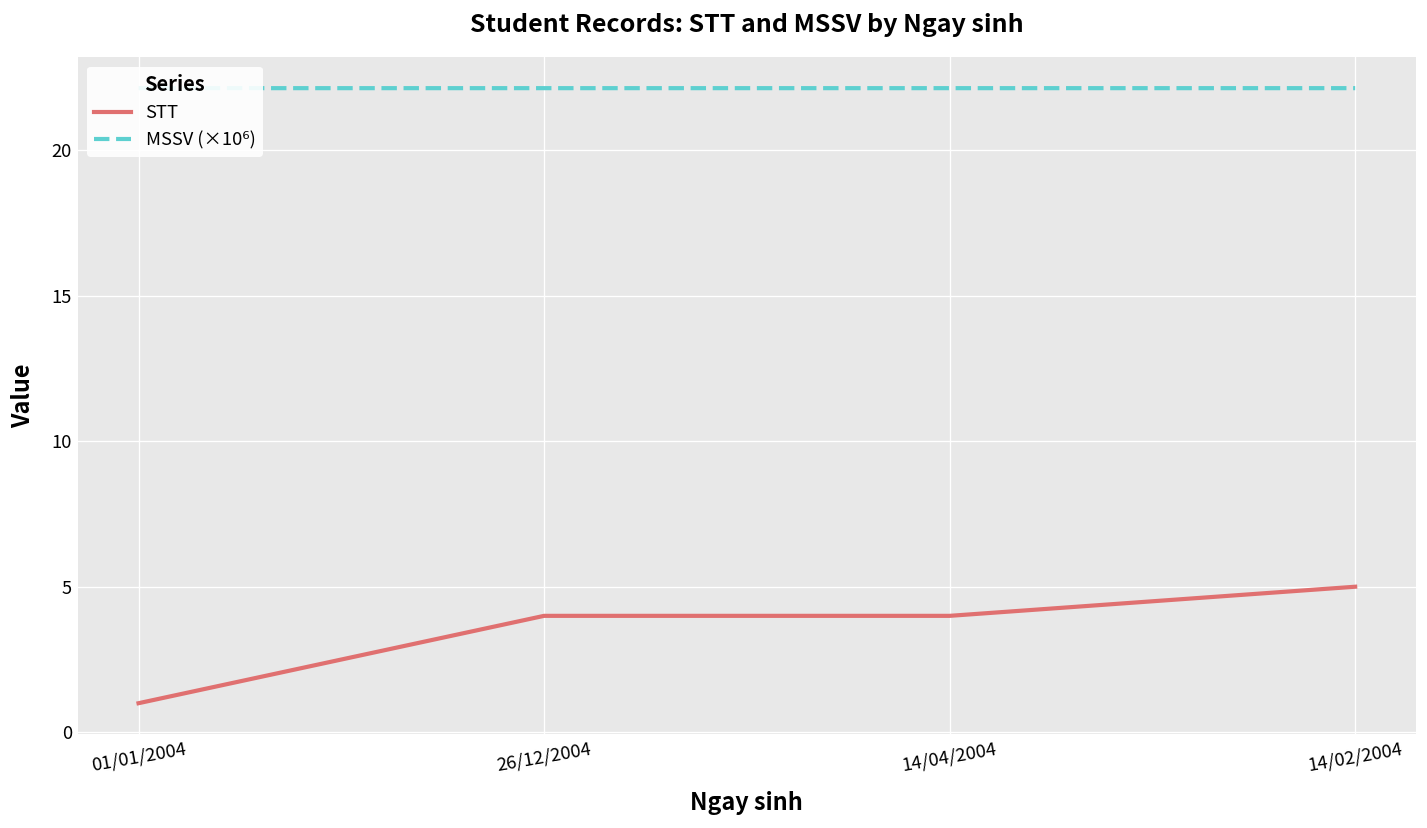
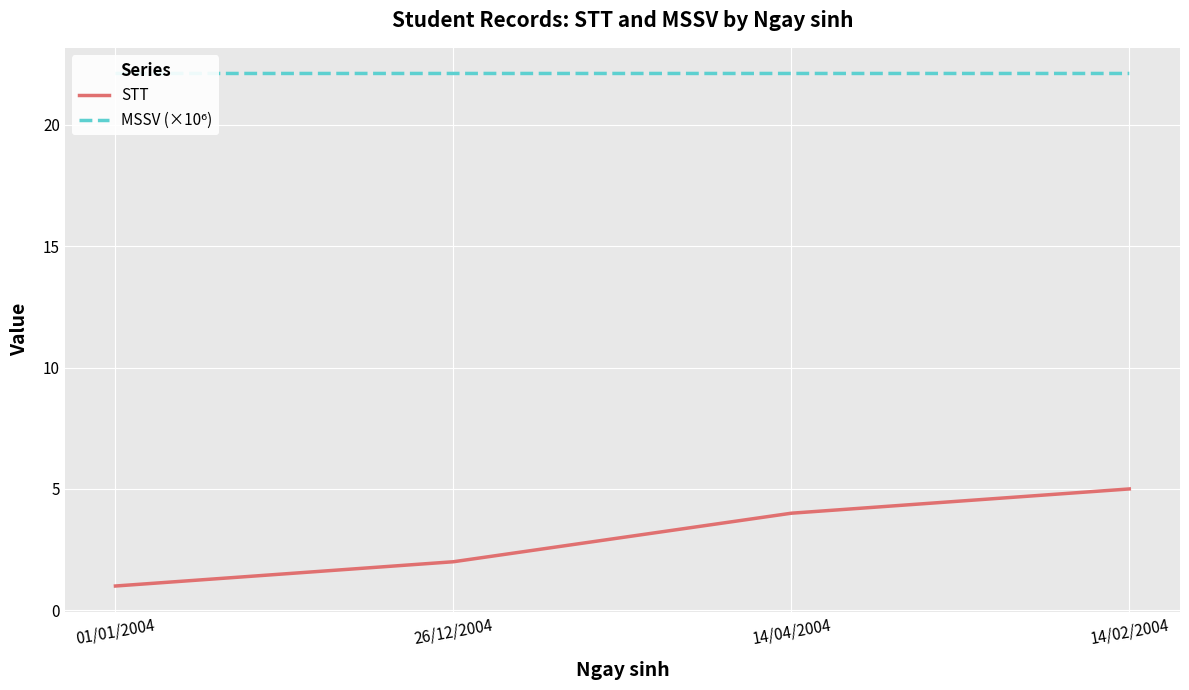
STT, 26/12/2004: 4 -> 2
